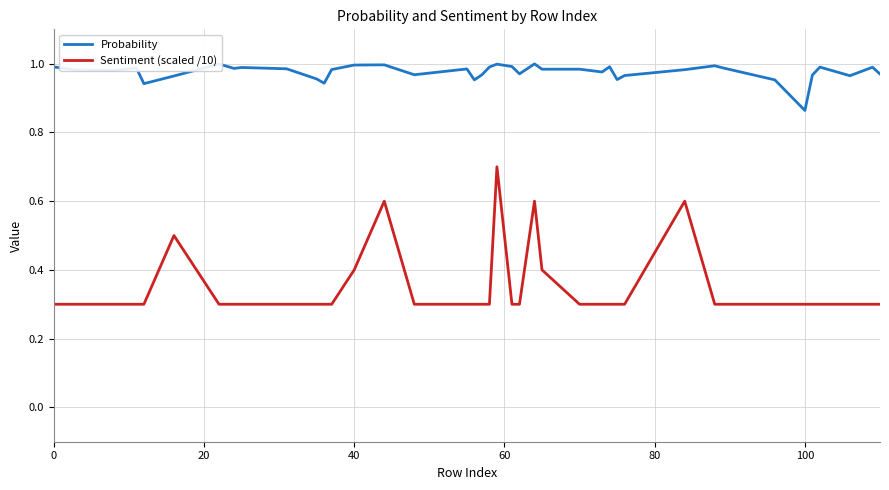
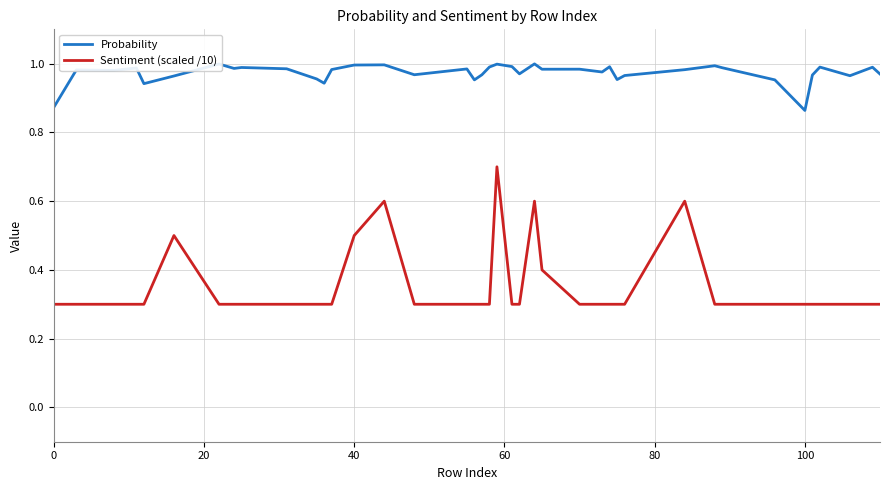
Probability, 0: 0.99 -> 0.87
Sentiment (scaled /10), 40: 0.40 -> 0.50
